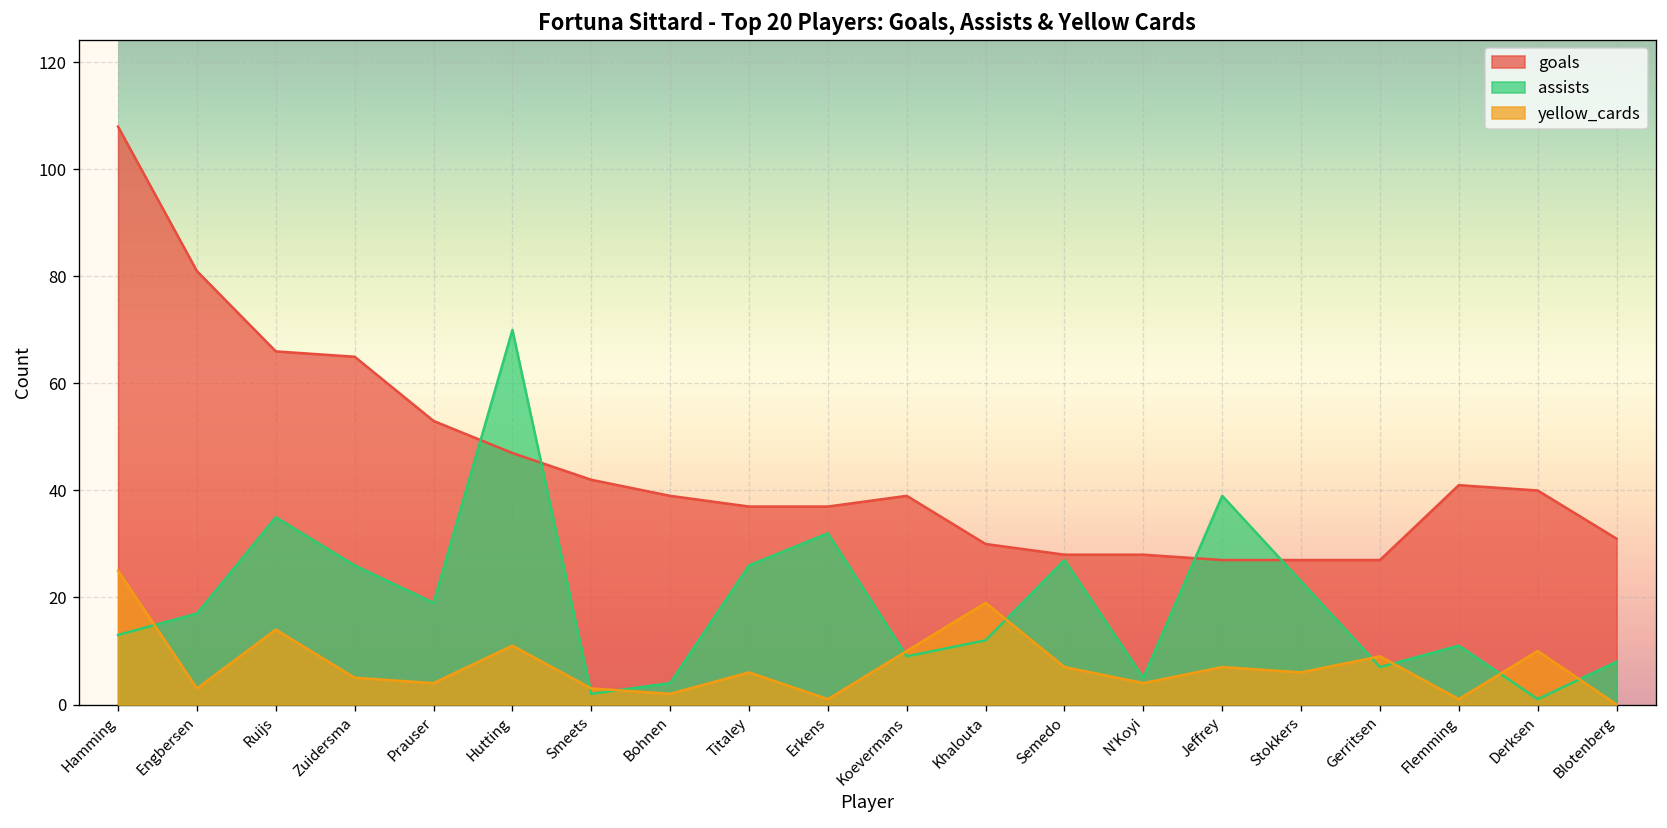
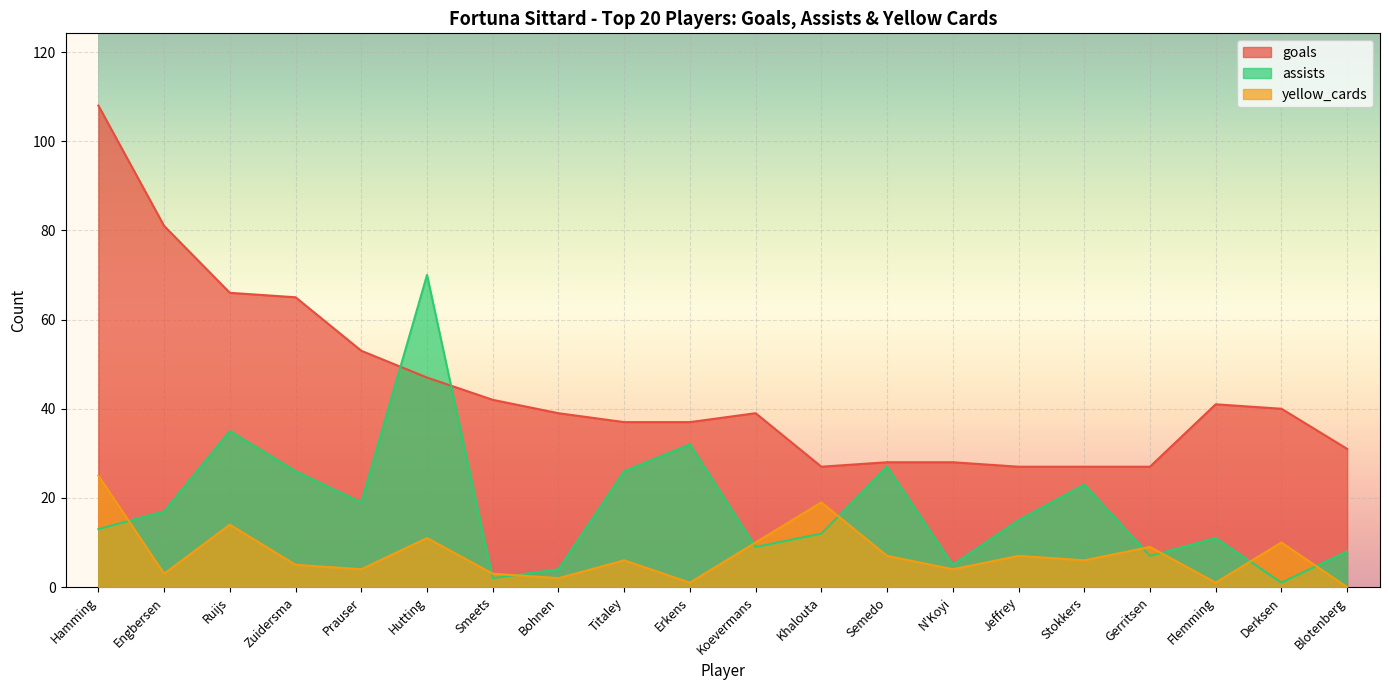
goals, Khalouta: 30 -> 27
assists, Jeffrey: 39 -> 15
